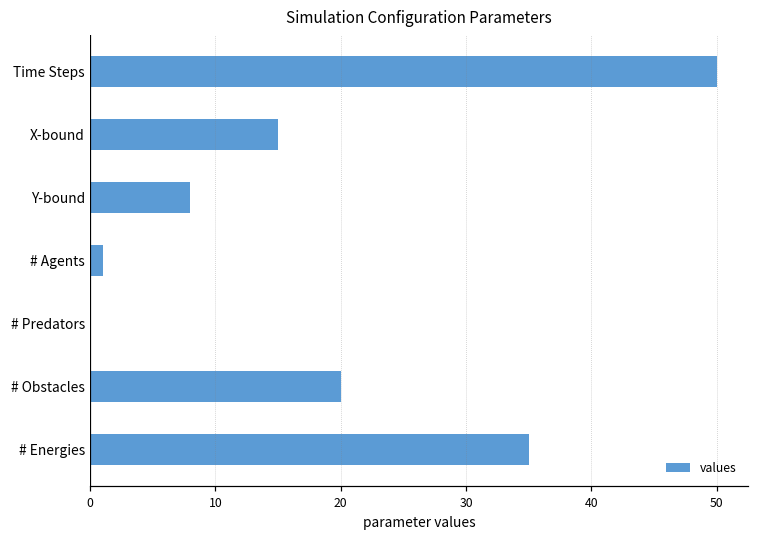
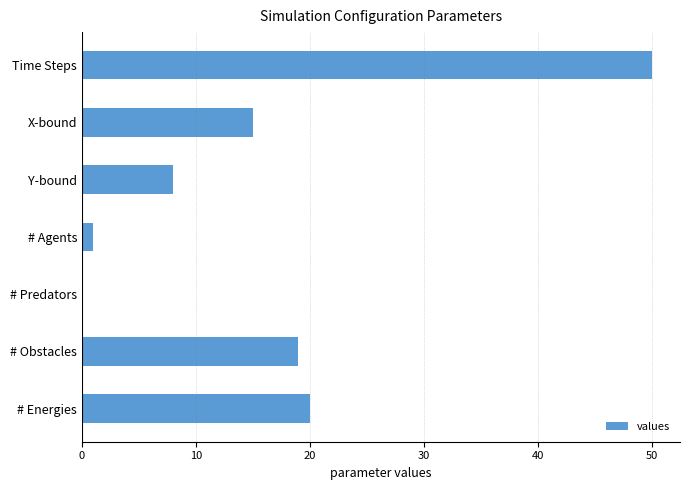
# Obstacles: 20 -> 19
# Energies: 35 -> 20
